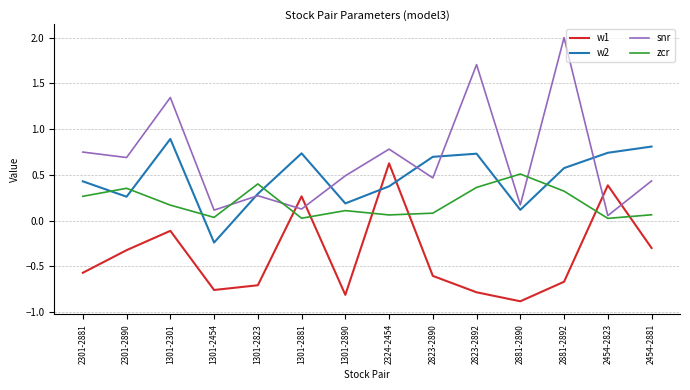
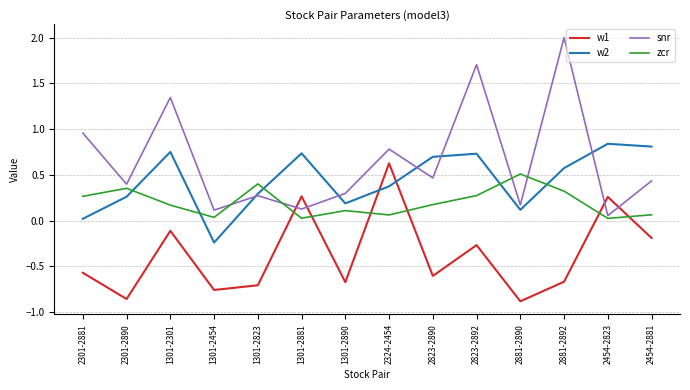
w2, 2301-2881: 0.4 -> 0.0
snr, 2301-2881: 0.7 -> 1.0
w1, 2301-2890: -0.3 -> -0.9
snr, 2301-2890: 0.7 -> 0.4
w2, 1301-2301: 0.9 -> 0.8
w1, 1301-2890: -0.8 -> -0.7
snr, 1301-2890: 0.5 -> 0.3
zcr, 2823-2890: 0.1 -> 0.2
w1, 2823-2892: -0.8 -> -0.3
zcr, 2823-2892: 0.4 -> 0.3
w1, 2454-2823: 0.4 -> 0.3
w2, 2454-2823: 0.7 -> 0.8
w1, 2454-2881: -0.3 -> -0.2
